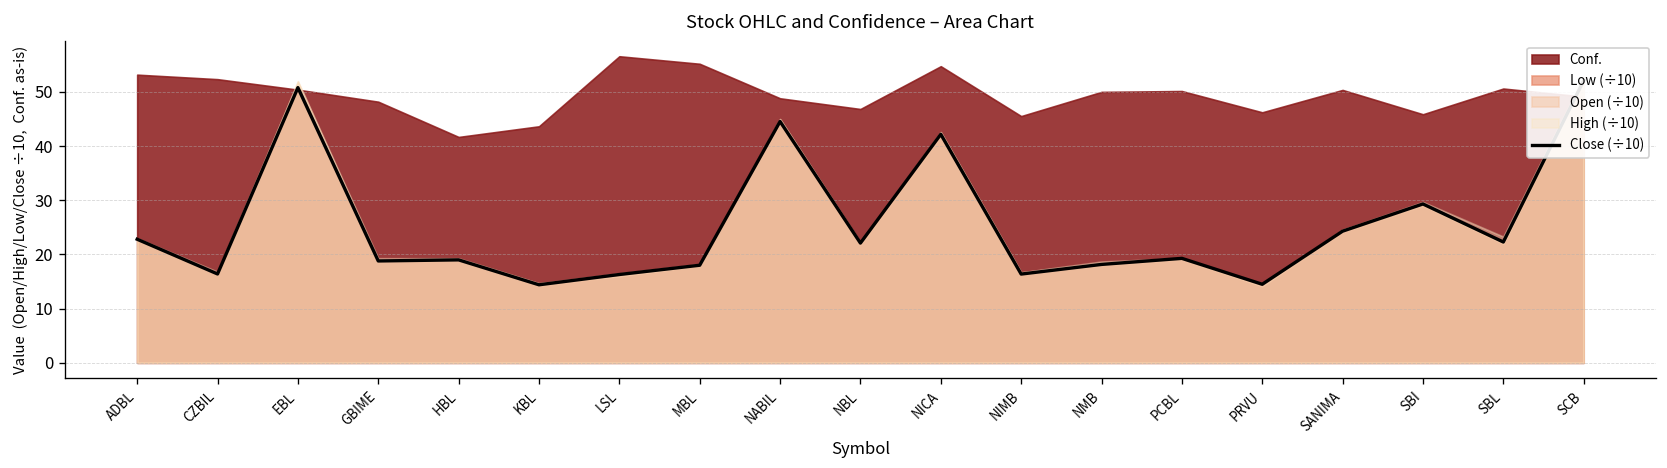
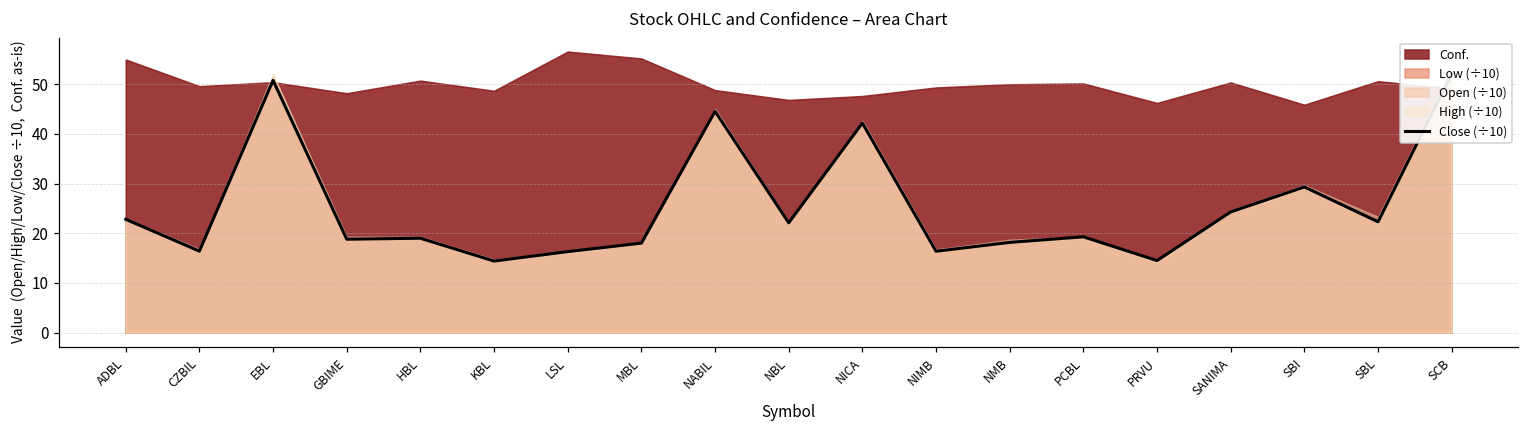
Conf., ADBL: 53 -> 55
Conf., CZBIL: 52 -> 50
Conf., HBL: 42 -> 51
Conf., KBL: 44 -> 49
Conf., NICA: 55 -> 48
Conf., NIMB: 46 -> 49
